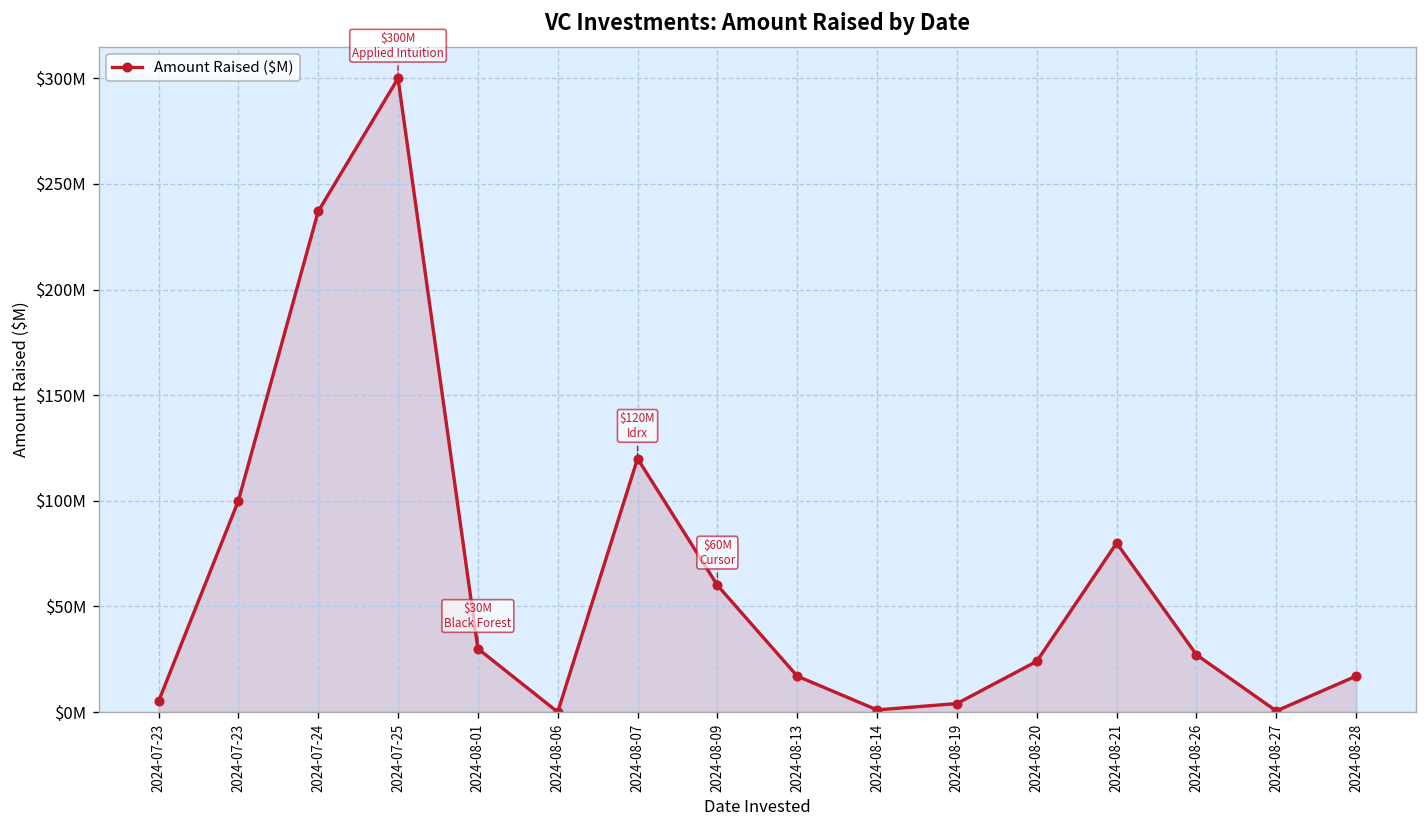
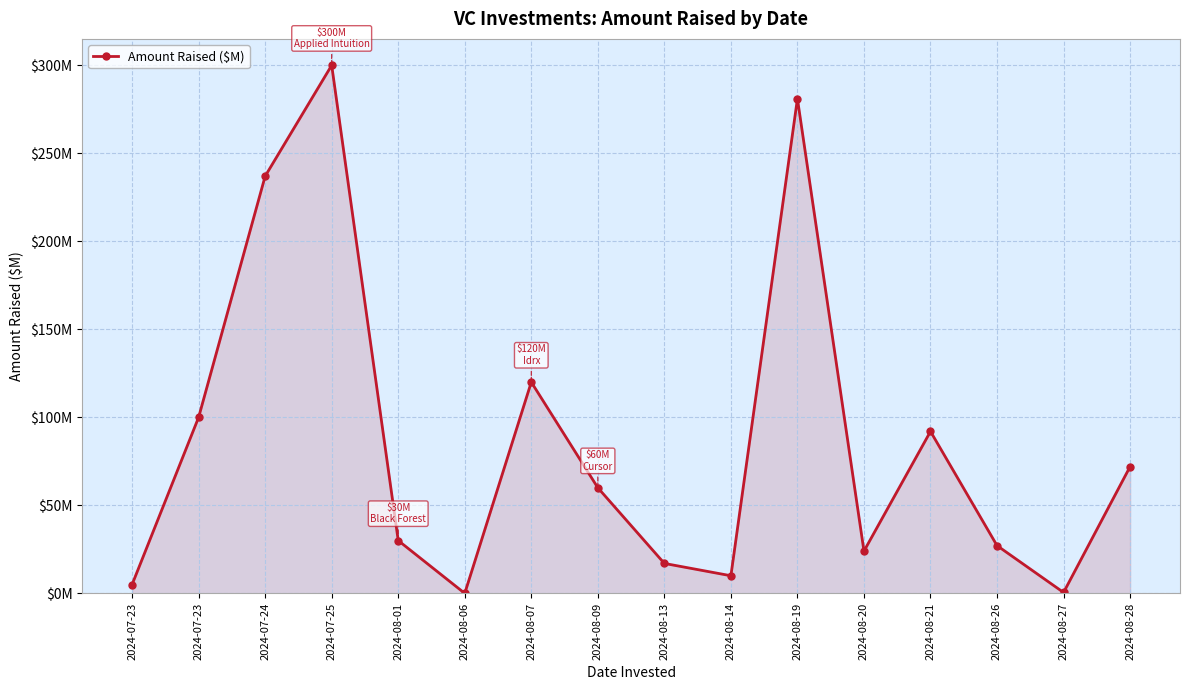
2024-08-14: $1000000 -> $10000000
2024-08-19: $4000000 -> $281000000
2024-08-21: $80000000 -> $92000000
2024-08-28: $17000000 -> $72000000
